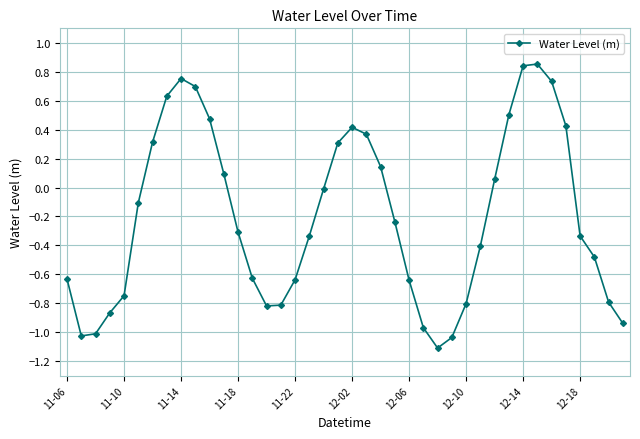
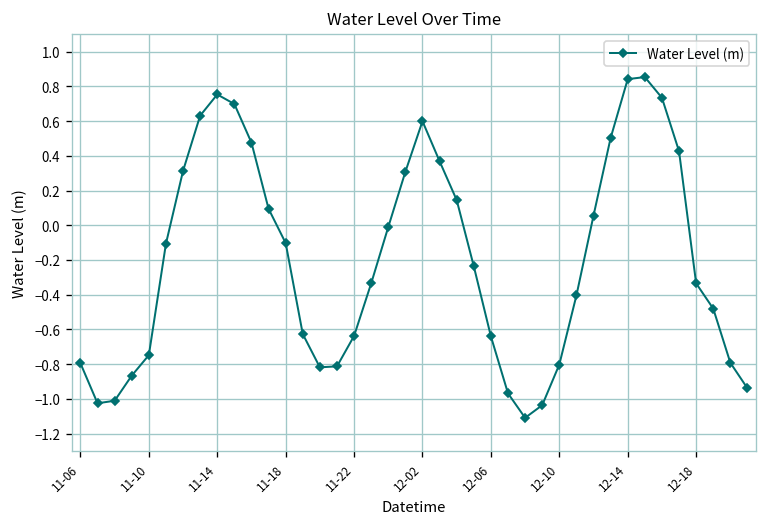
11-06: -0.63 -> -0.79
11-18: -0.31 -> -0.10
12-02: 0.42 -> 0.60
